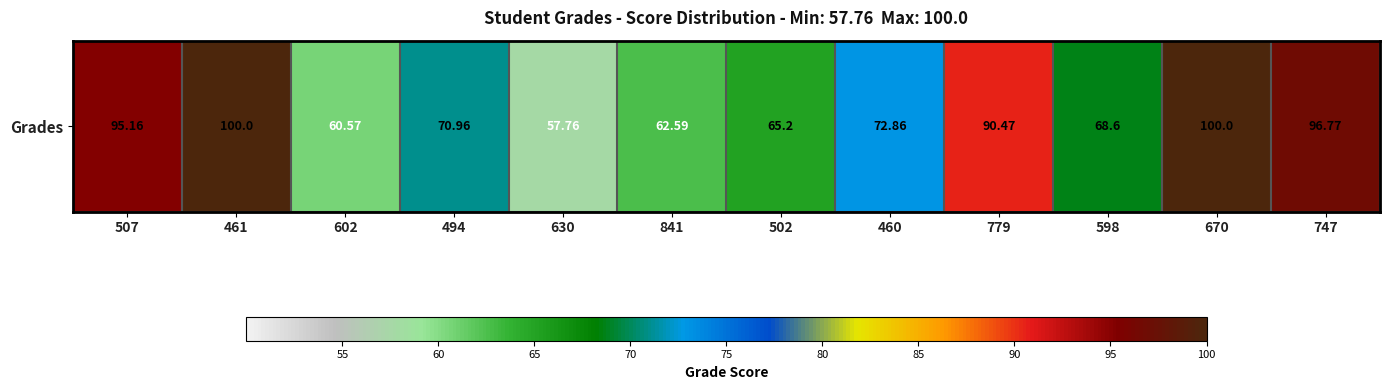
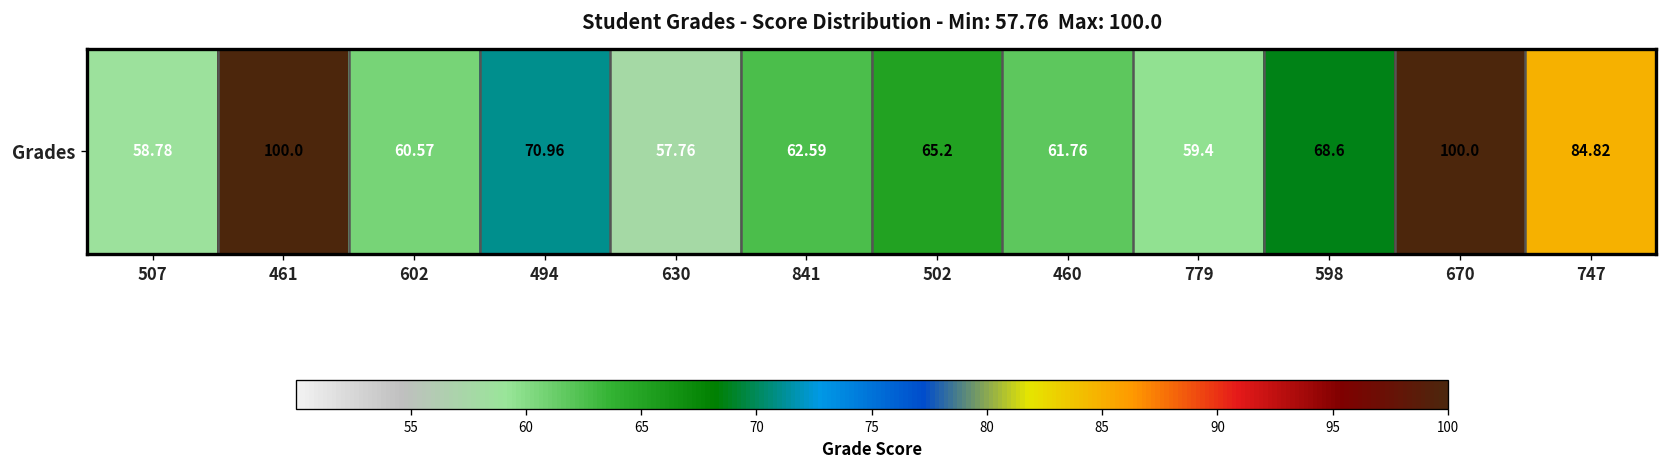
Grades, 507: 95.16 -> 58.78
Grades, 460: 72.86 -> 61.76
Grades, 779: 90.47 -> 59.4
Grades, 747: 96.77 -> 84.82
